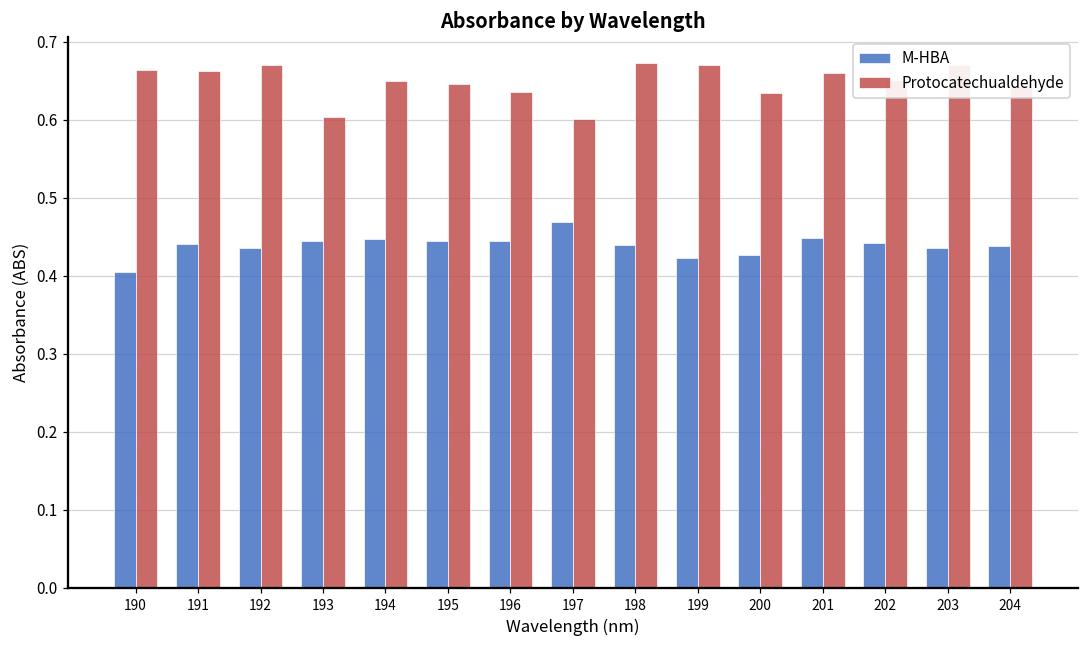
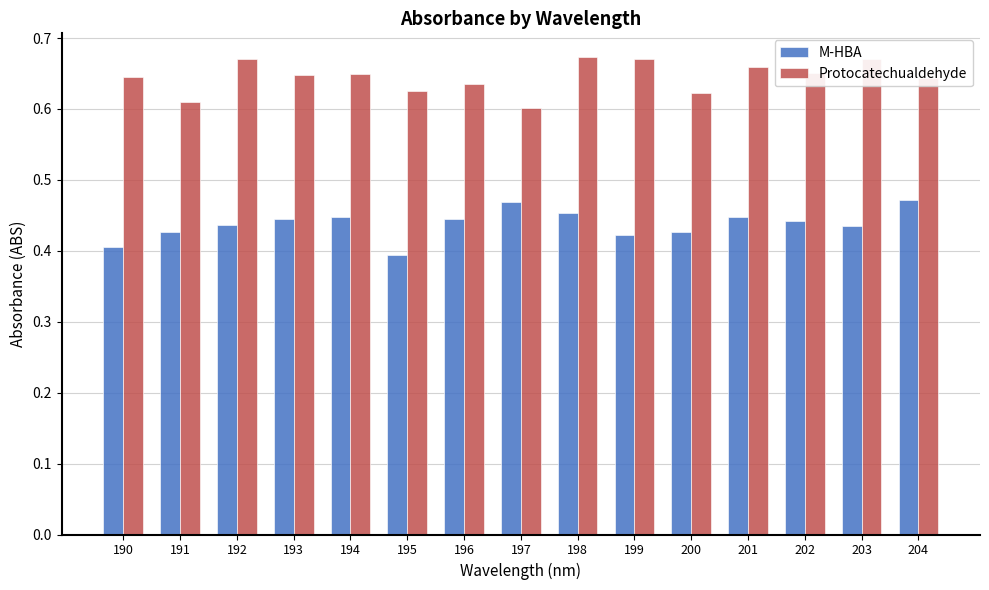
Protocatechualdehyde, 190: 0.66 -> 0.64
M-HBA, 191: 0.44 -> 0.43
Protocatechualdehyde, 191: 0.66 -> 0.61
Protocatechualdehyde, 193: 0.60 -> 0.65
M-HBA, 195: 0.45 -> 0.39
Protocatechualdehyde, 195: 0.65 -> 0.63
M-HBA, 198: 0.44 -> 0.45
Protocatechualdehyde, 200: 0.63 -> 0.62
M-HBA, 204: 0.44 -> 0.47
